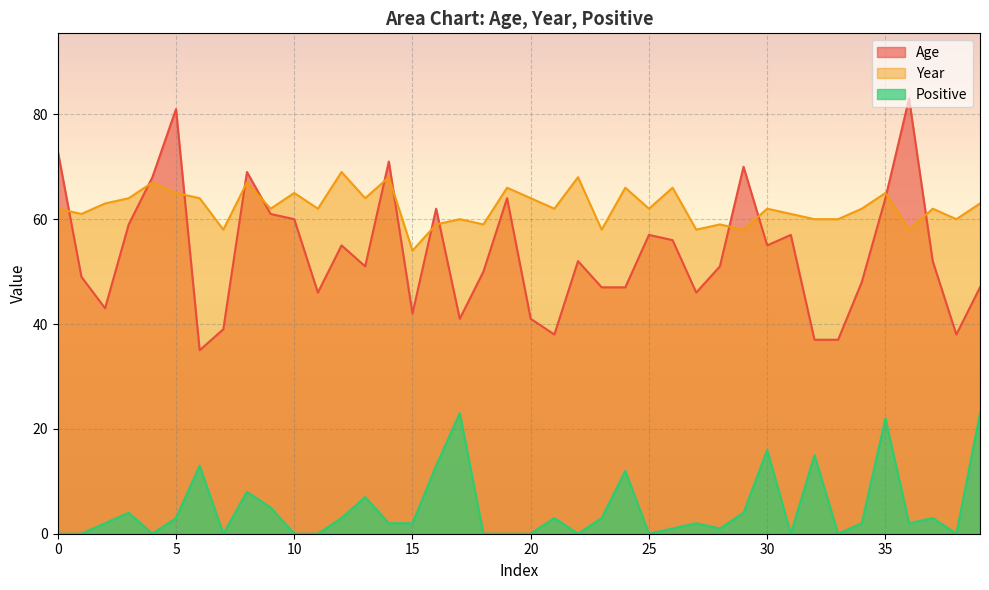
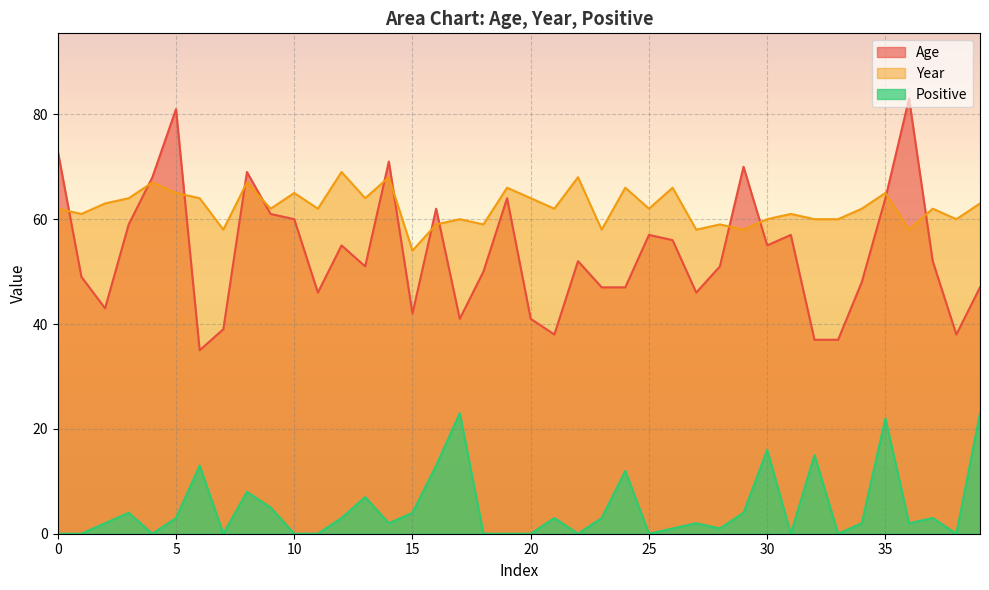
Positive, 15: 2 -> 4
Year, 30: 62 -> 60
